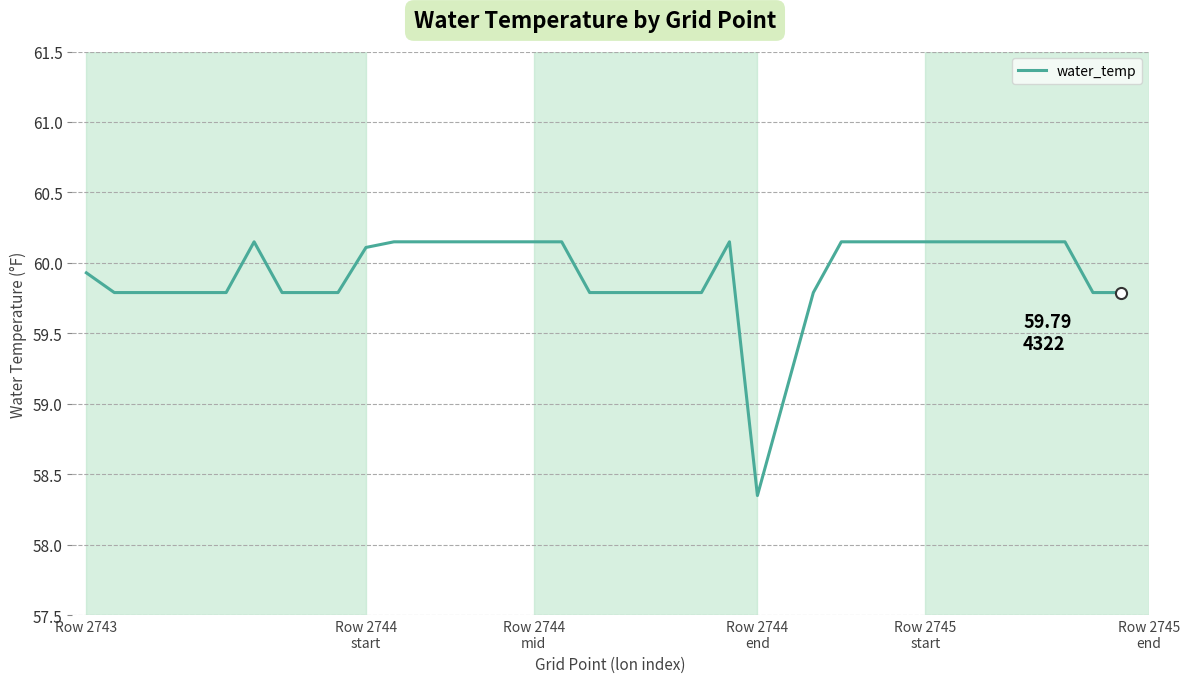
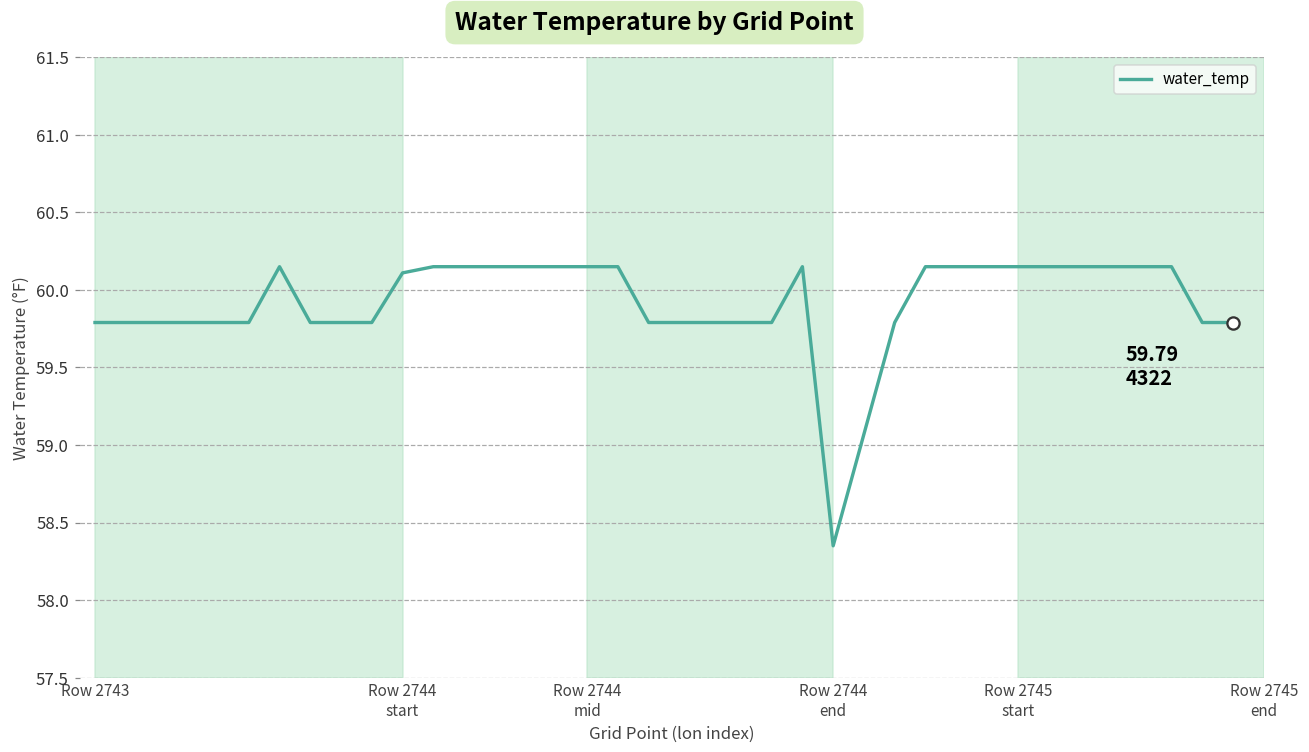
water_temp, Row 2743: 59.93 -> 59.79
